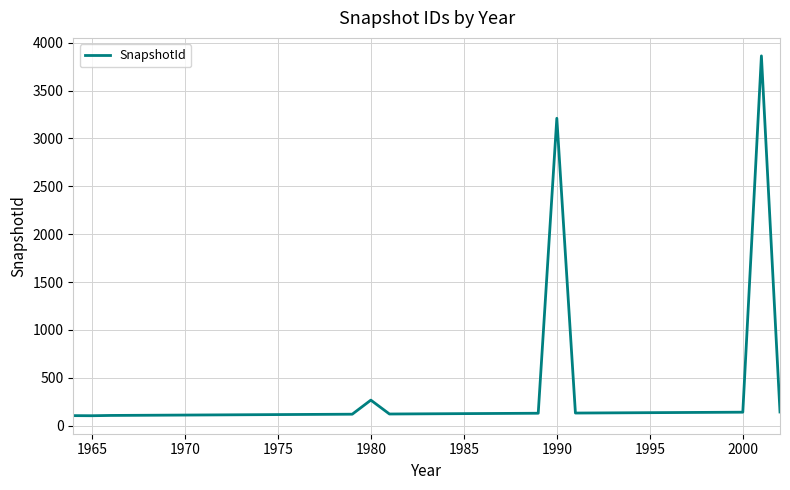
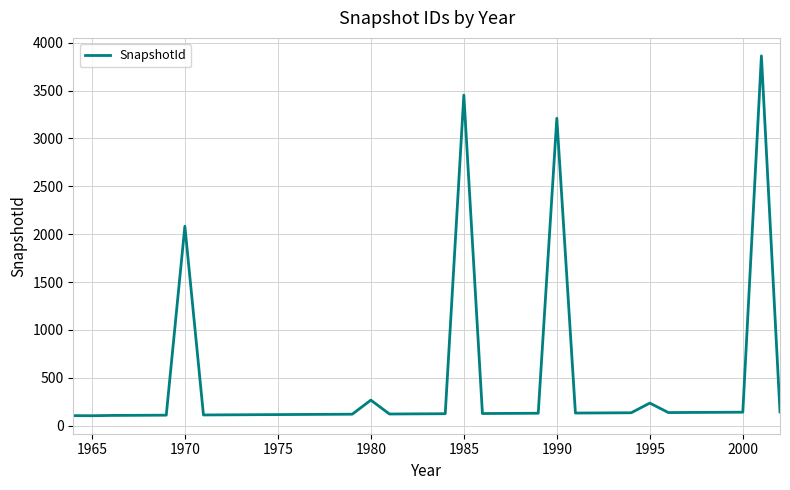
1970: 100 -> 2100
1985: 100 -> 3500
1995: 100 -> 200
